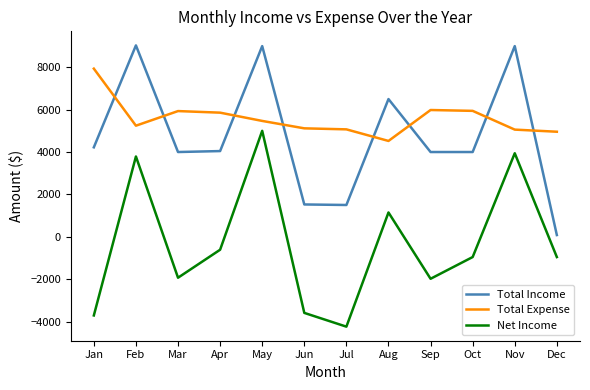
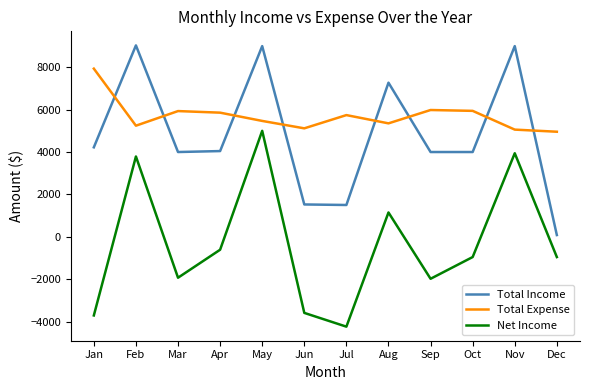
Total Expense, Jul: 5100 -> 5700
Total Income, Aug: 6500 -> 7300
Total Expense, Aug: 4500 -> 5400
